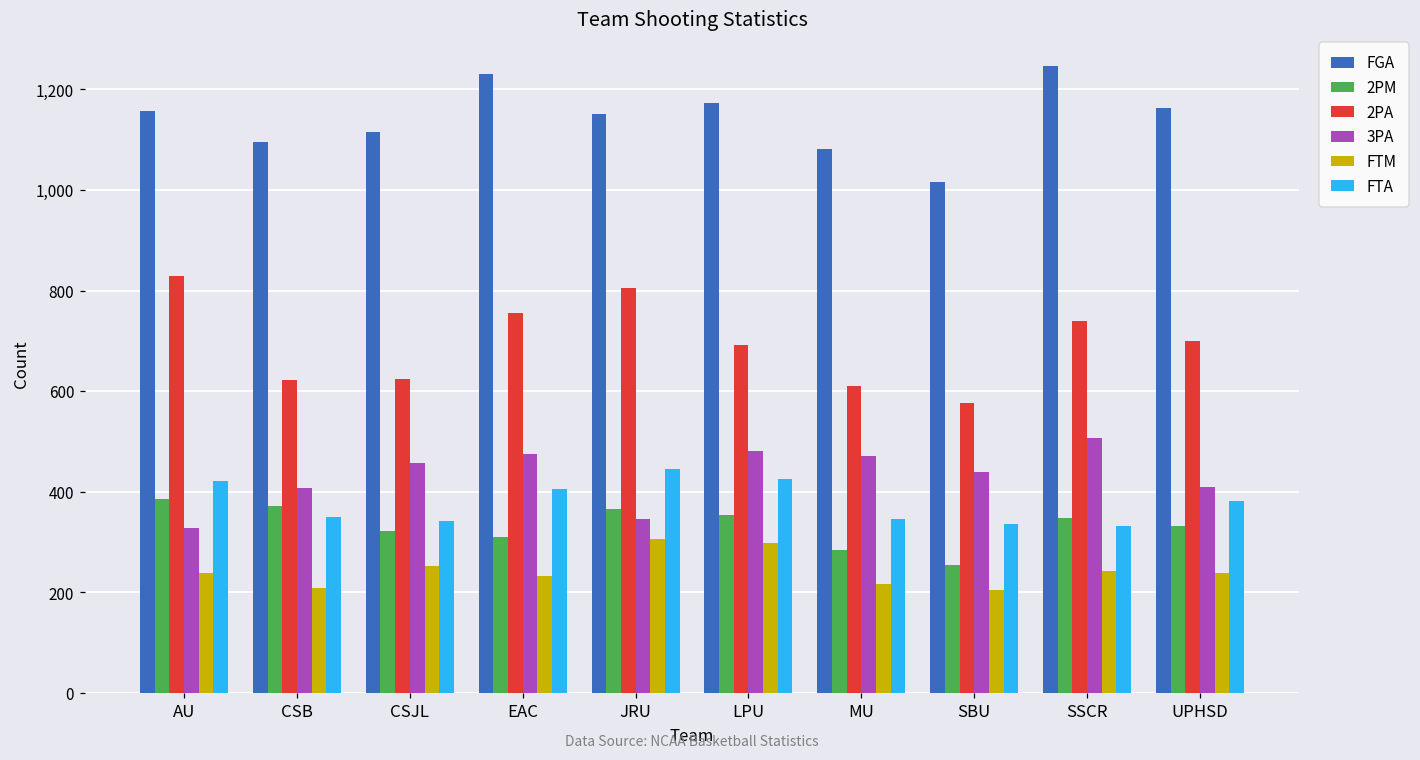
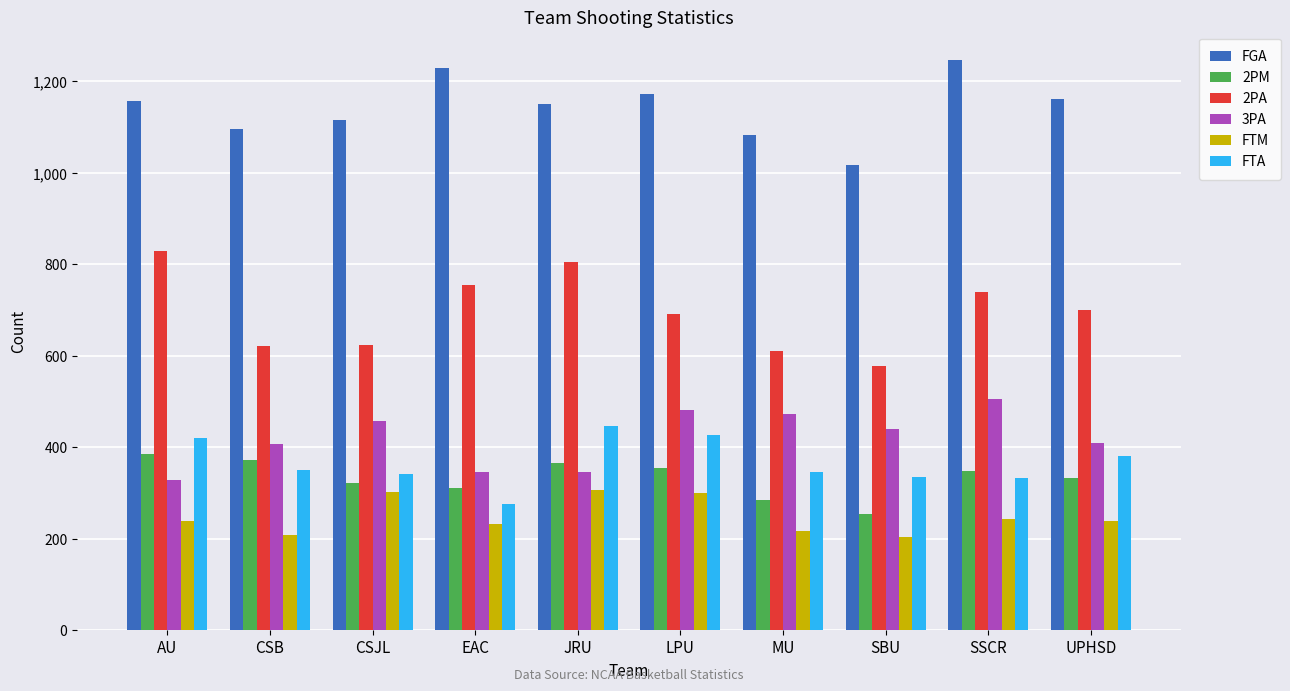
FTM, CSJL: 250 -> 300
3PA, EAC: 480 -> 340
FTA, EAC: 410 -> 280
